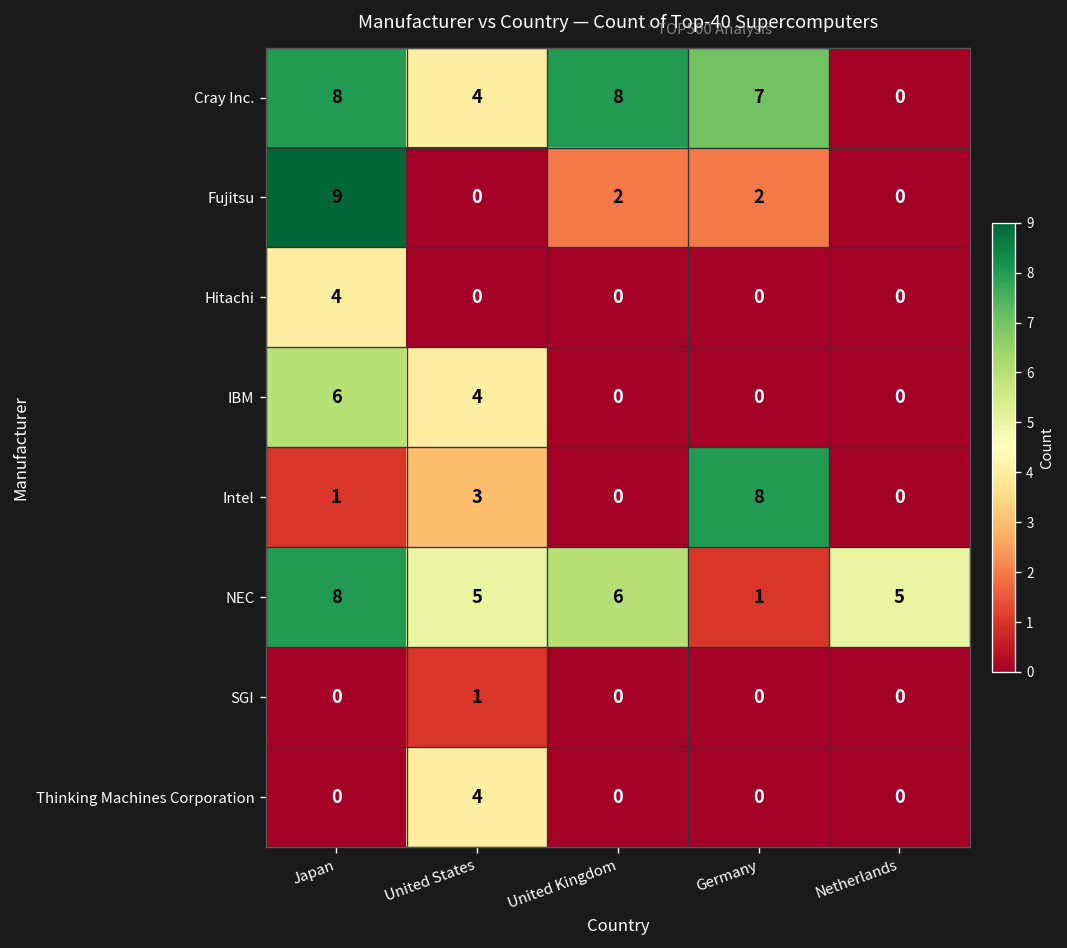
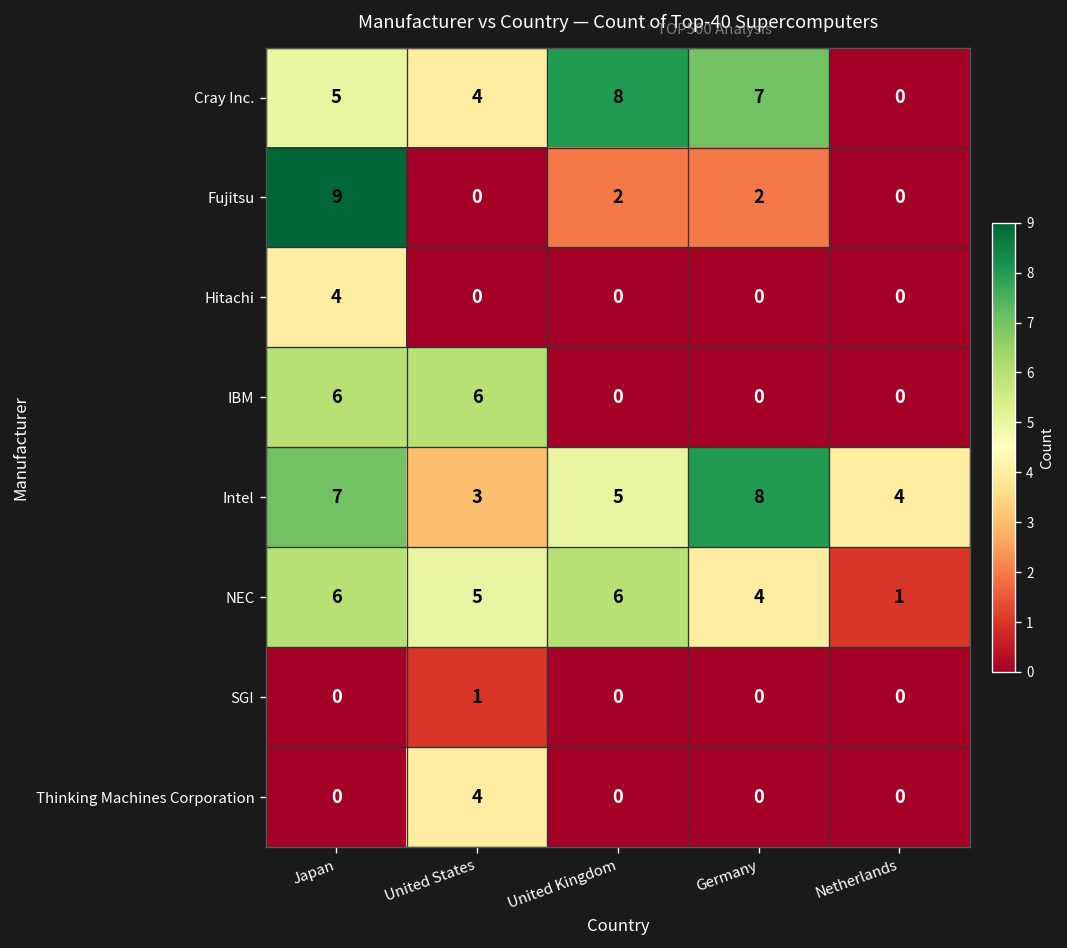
Cray Inc., Japan: 8 -> 5
IBM, United States: 4 -> 6
Intel, Japan: 1 -> 7
Intel, United Kingdom: 0 -> 5
Intel, Netherlands: 0 -> 4
NEC, Japan: 8 -> 6
NEC, Germany: 1 -> 4
NEC, Netherlands: 5 -> 1
